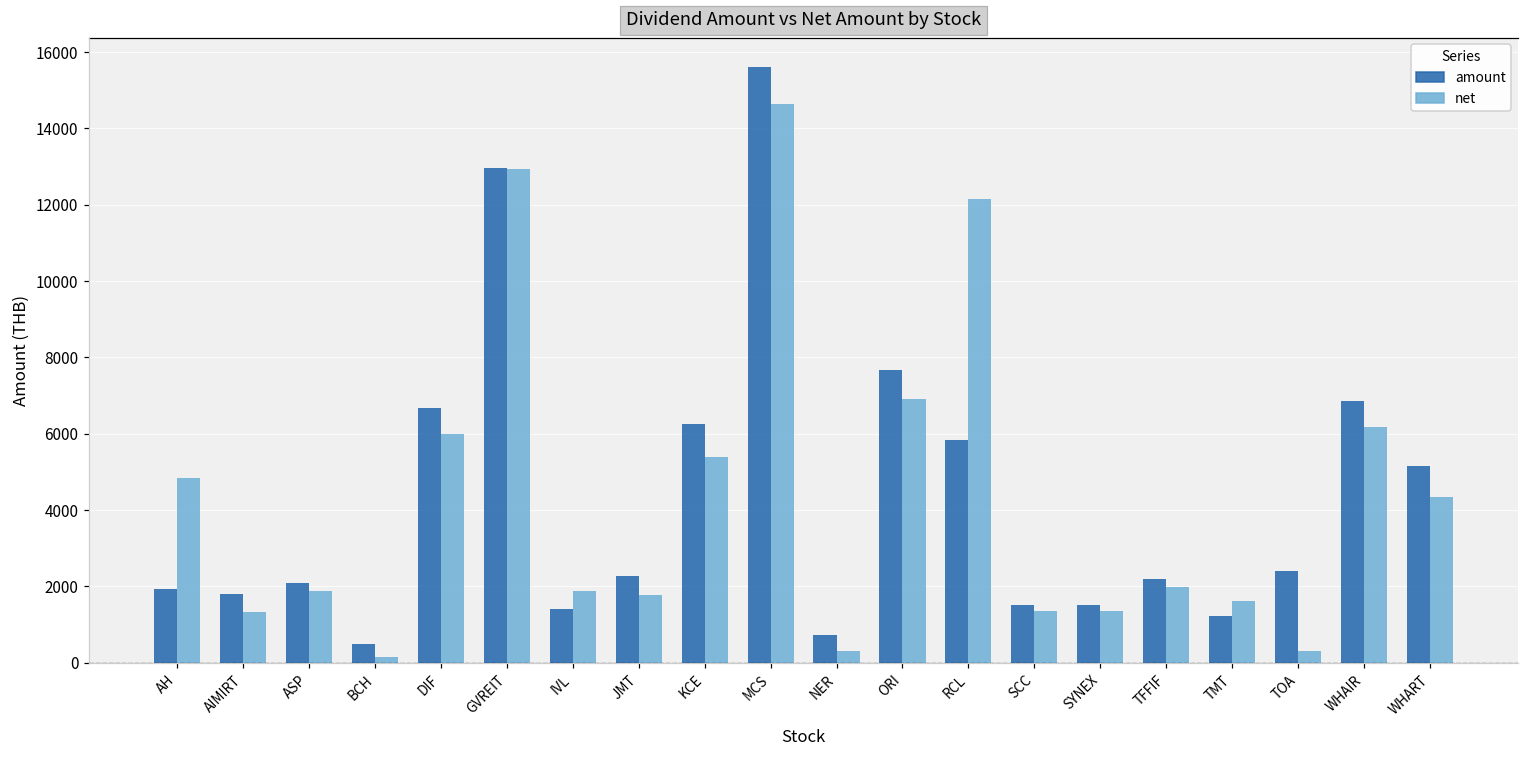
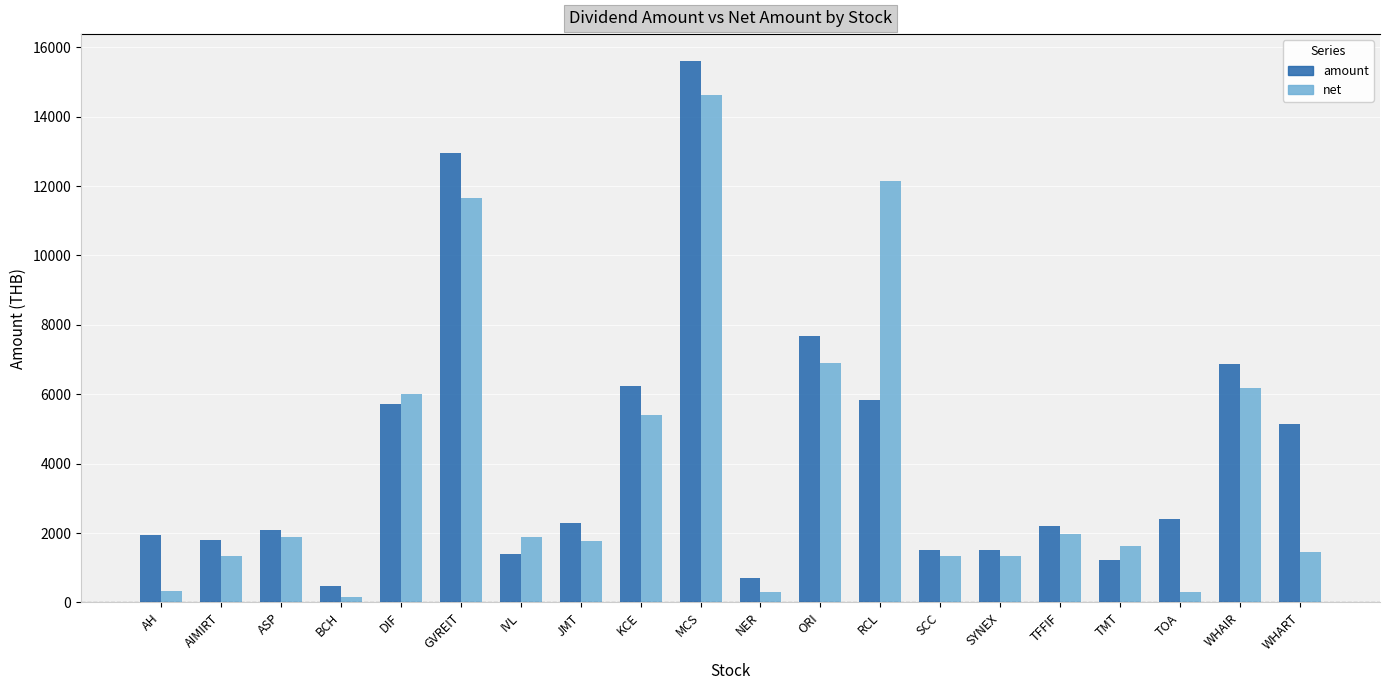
net, AH: 4800 -> 300
amount, DIF: 6700 -> 5700
net, GVREIT: 12900 -> 11700
net, WHART: 4300 -> 1500
